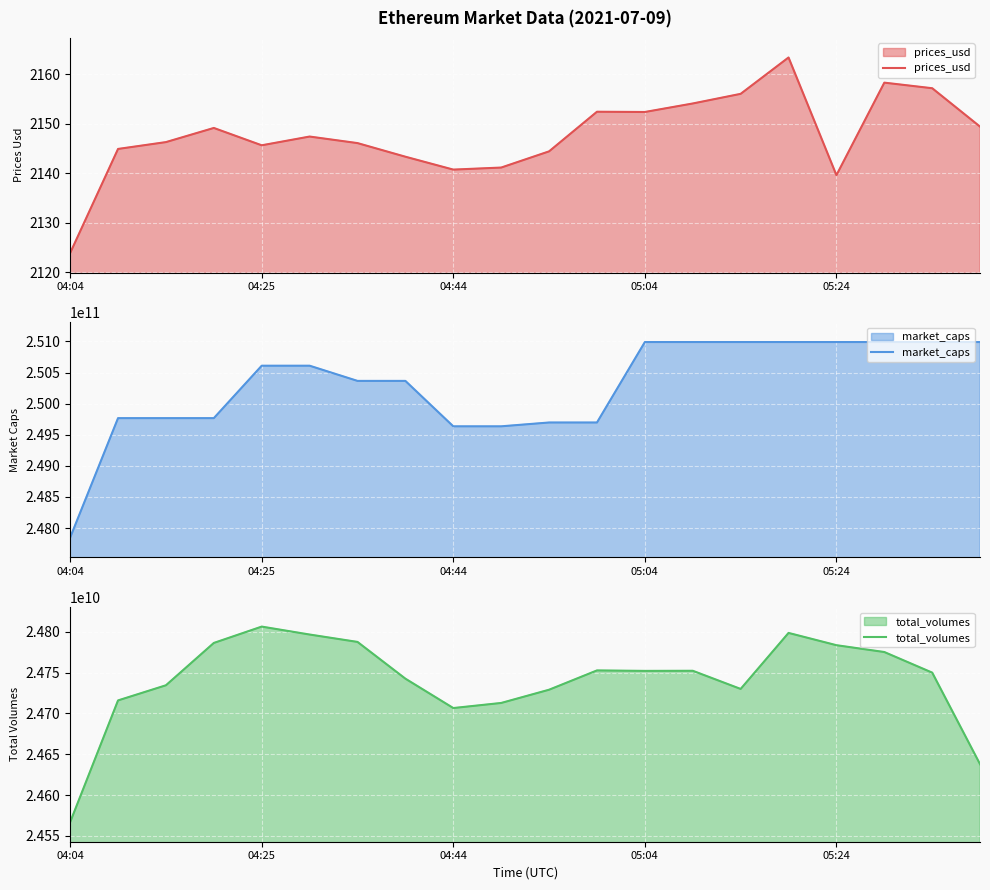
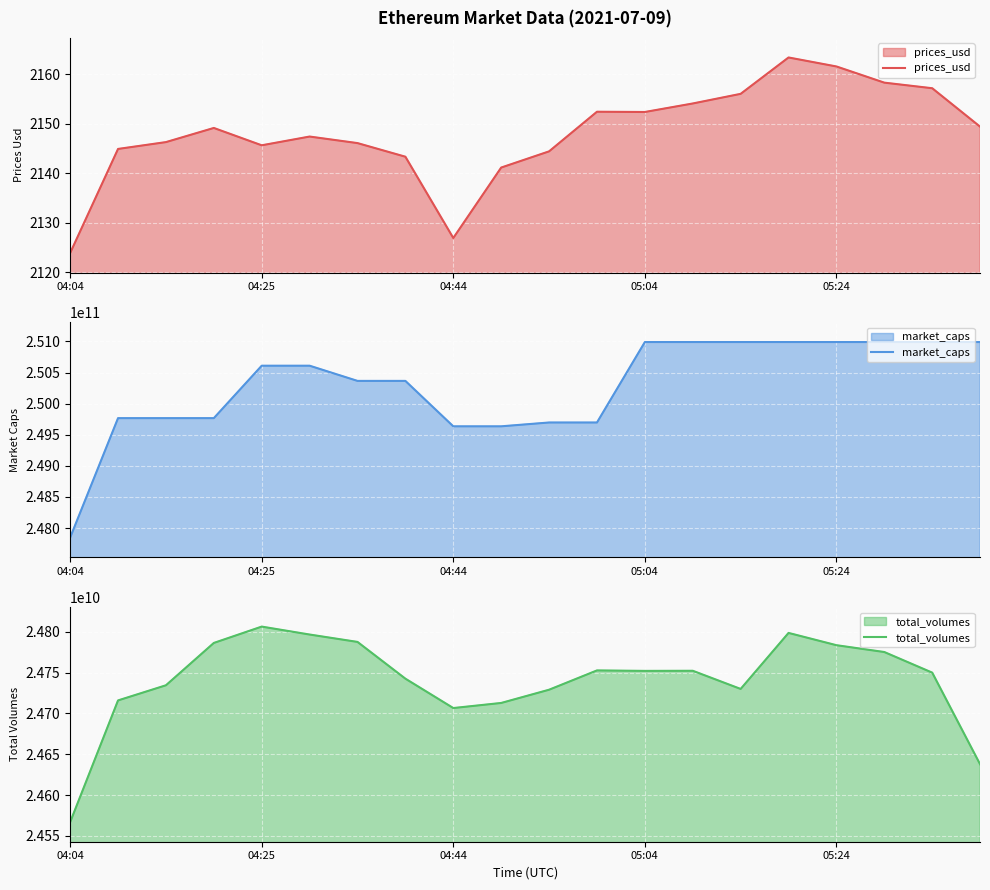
Ethereum Market Data (2021-07-09), 04:44: 2141 -> 2127
Ethereum Market Data (2021-07-09), 05:24: 2140 -> 2162
